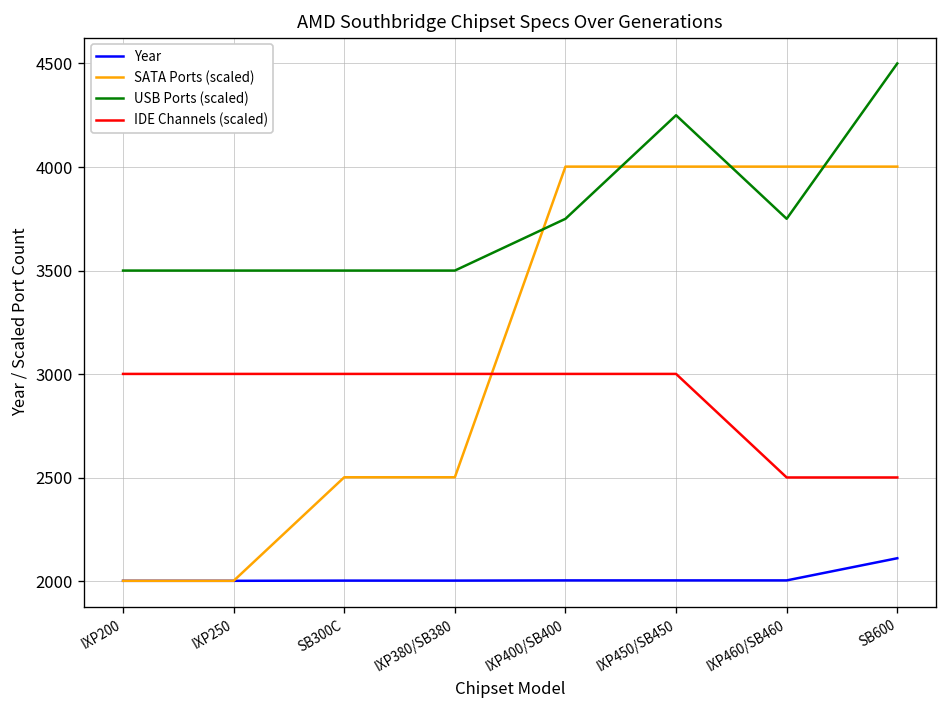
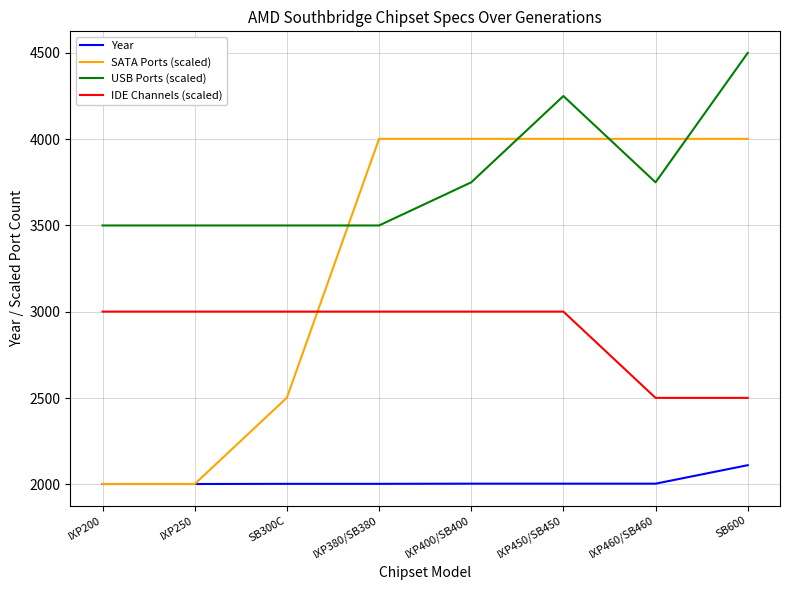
SATA Ports (scaled), IXP380/SB380: 2500 -> 4000
